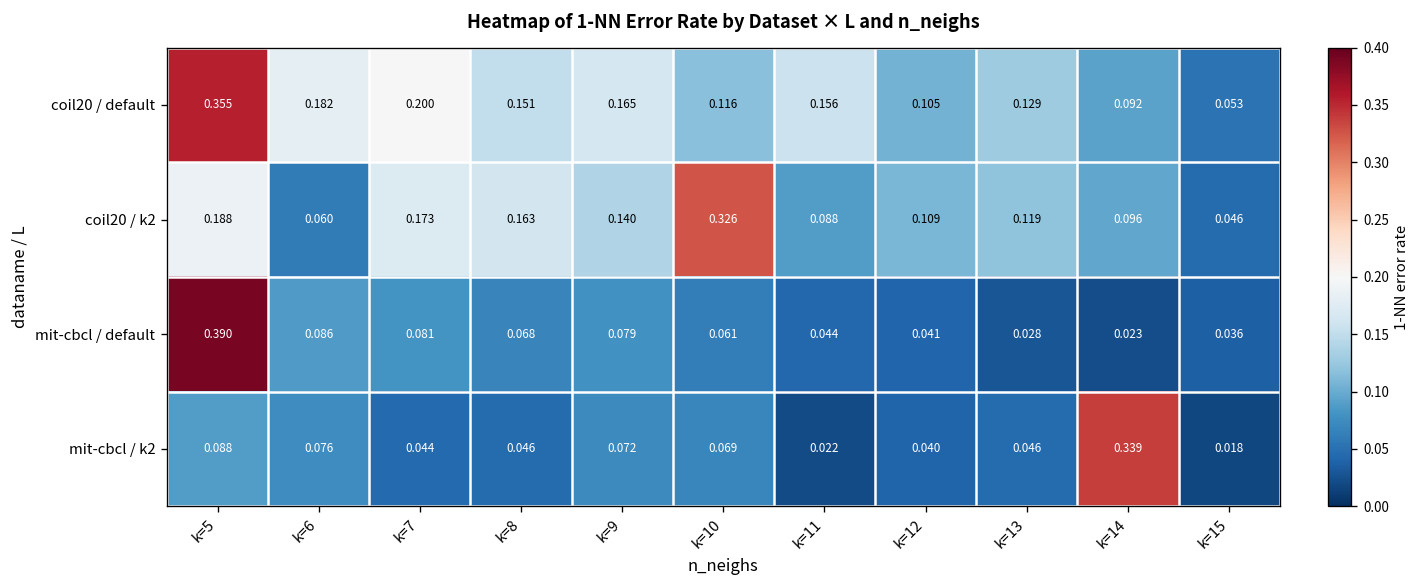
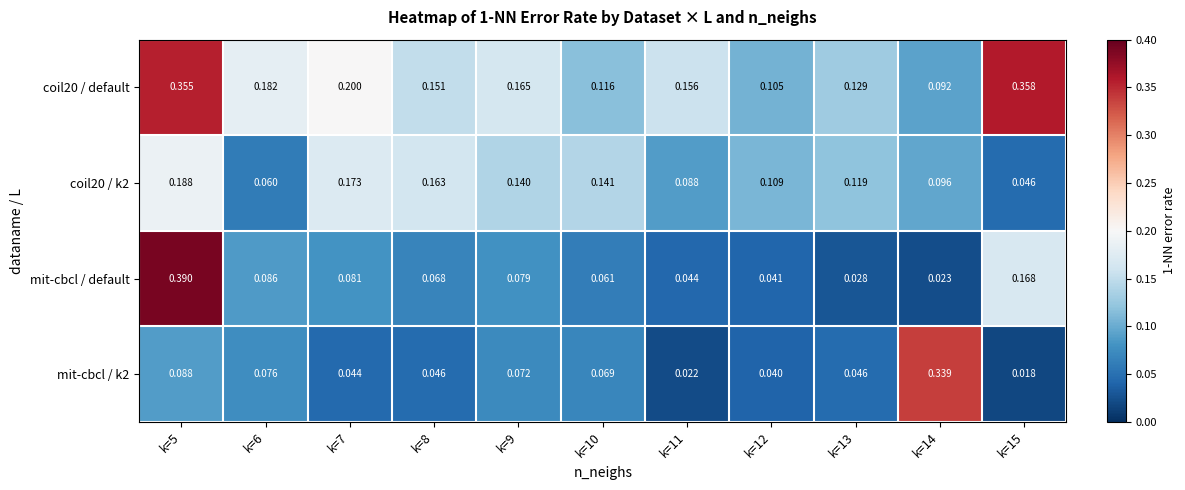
coil20 / default, k=15: 0.053 -> 0.358
coil20 / k2, k=10: 0.326 -> 0.141
mit-cbcl / default, k=15: 0.036 -> 0.168
